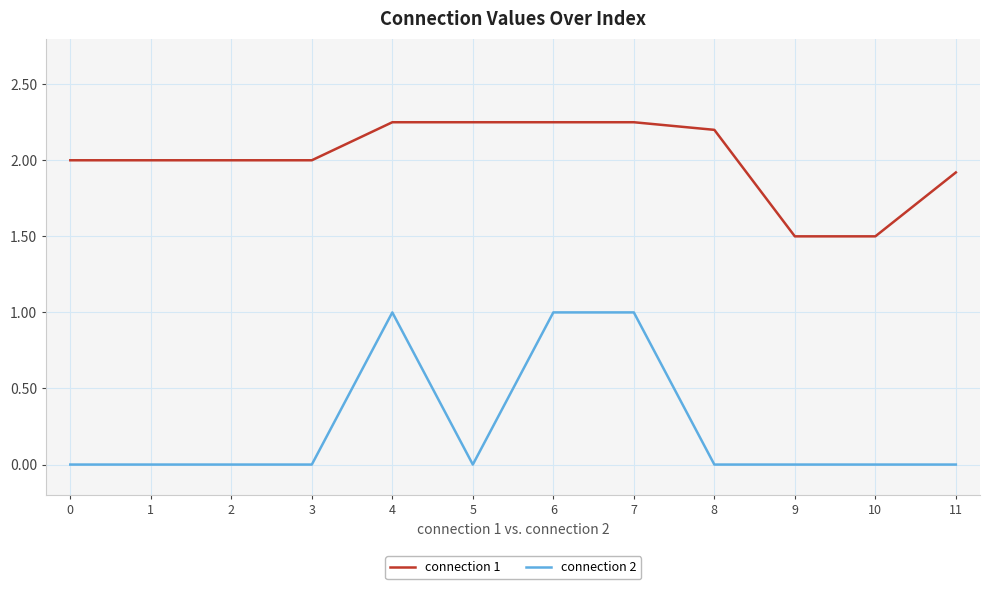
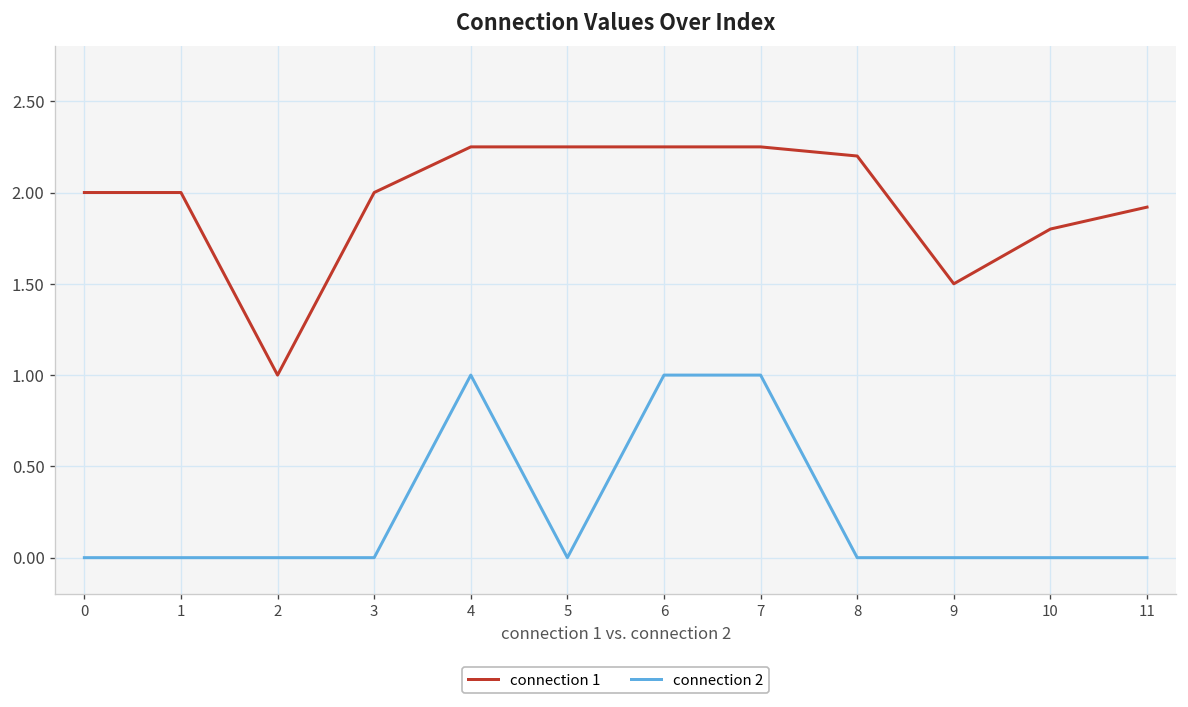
connection 1, 2: 2 -> 1
connection 1, 10: 1.5 -> 1.8
